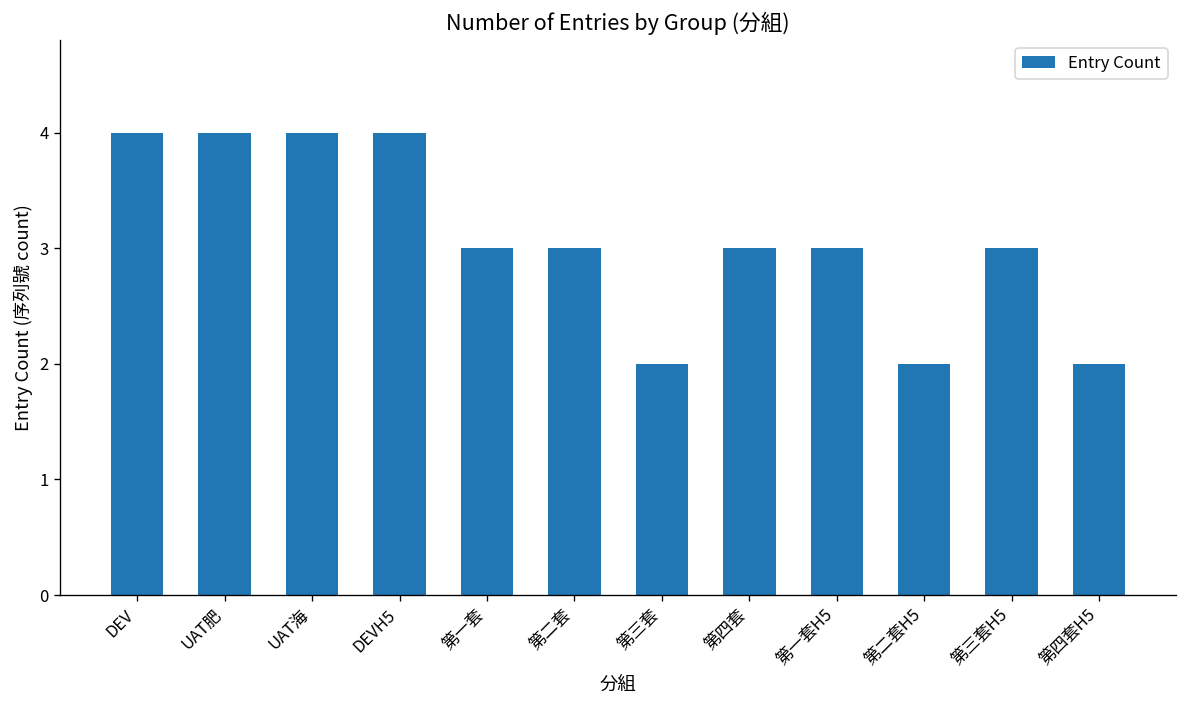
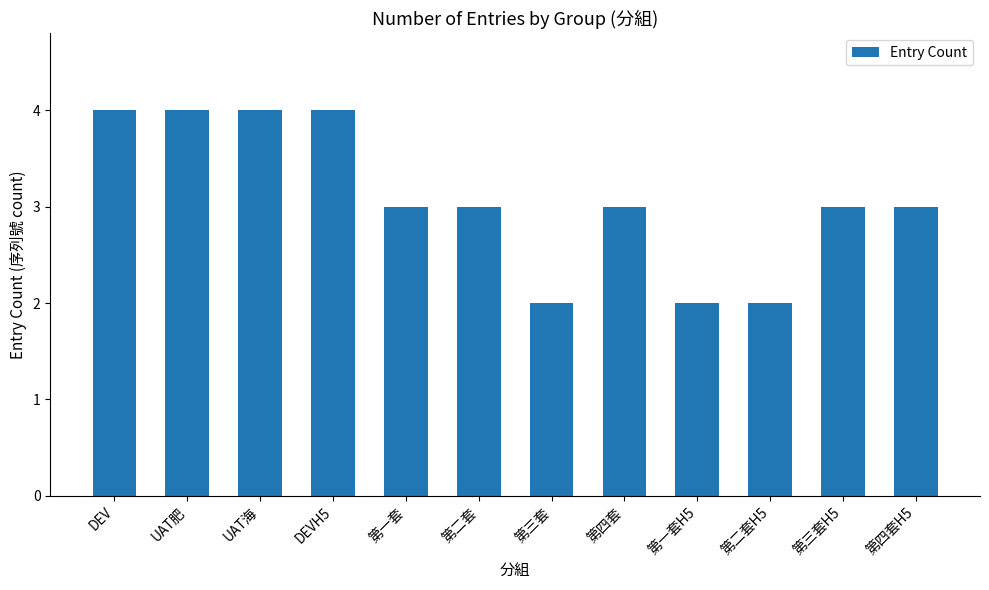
第一套H5: 3 -> 2
第四套H5: 2 -> 3
